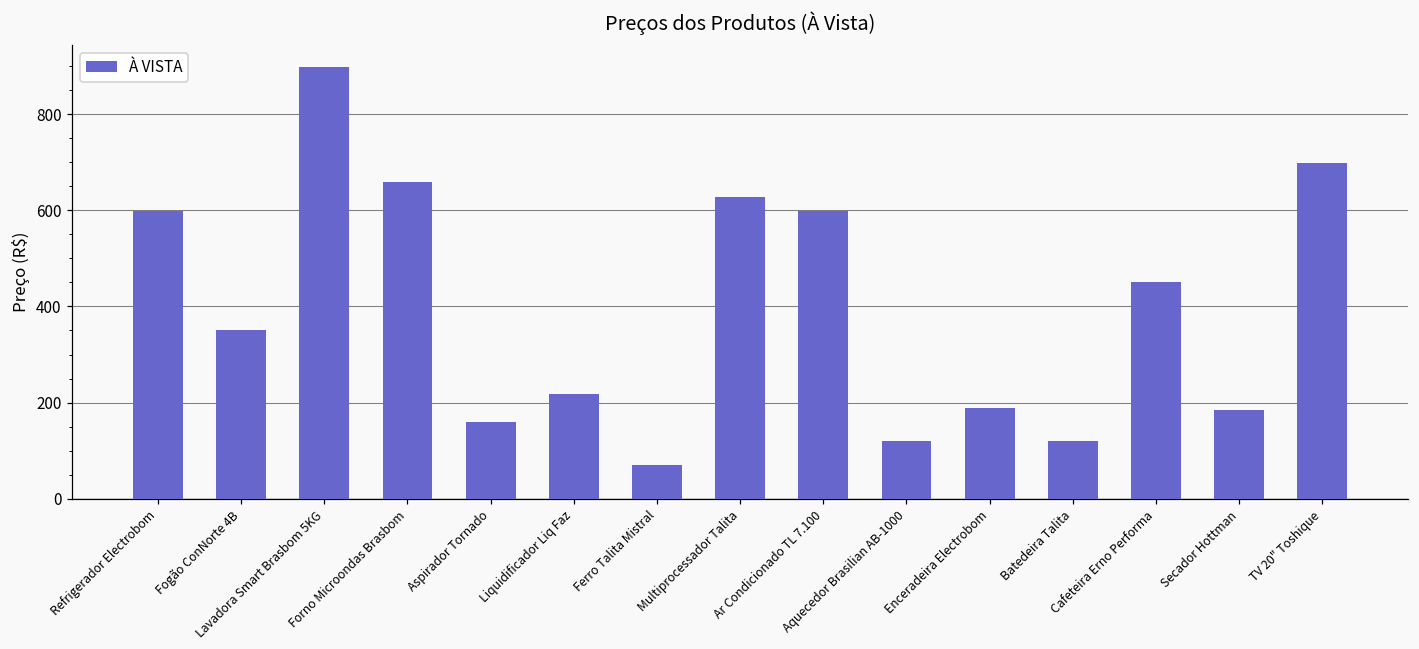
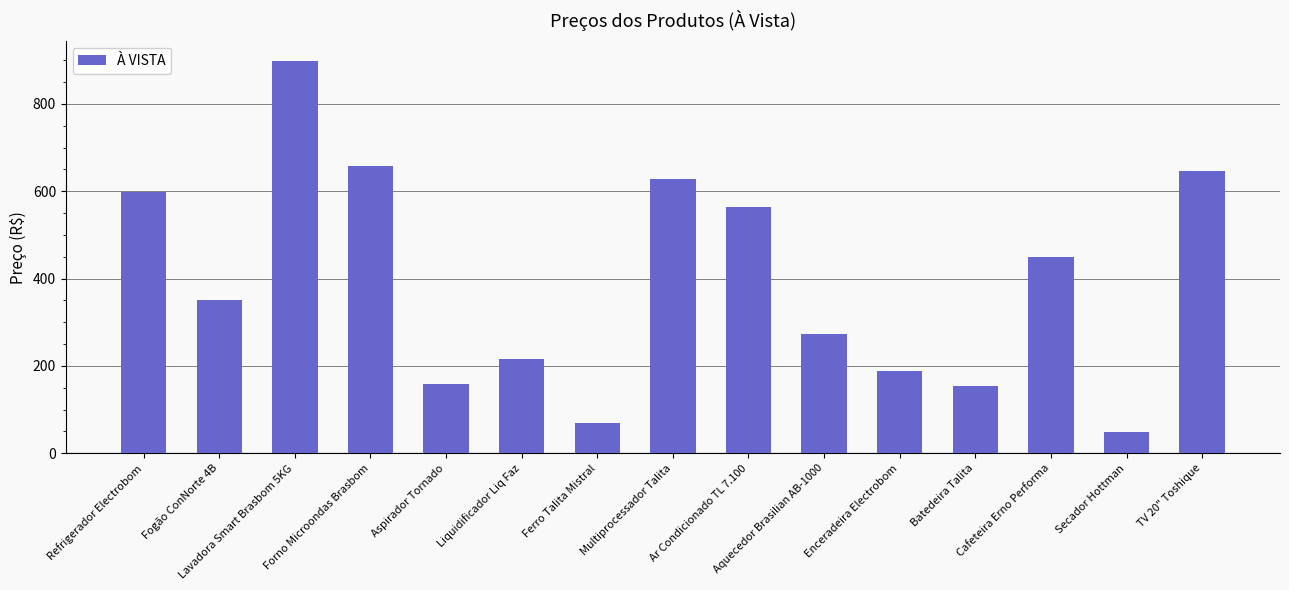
Ar Condicionado TL 7.100: 600 -> 560
Aquecedor Brasilian AB-1000: 120 -> 270
Batedeira Talita: 120 -> 160
Secador Hottman: 180 -> 50
TV 20" Toshique: 700 -> 650
